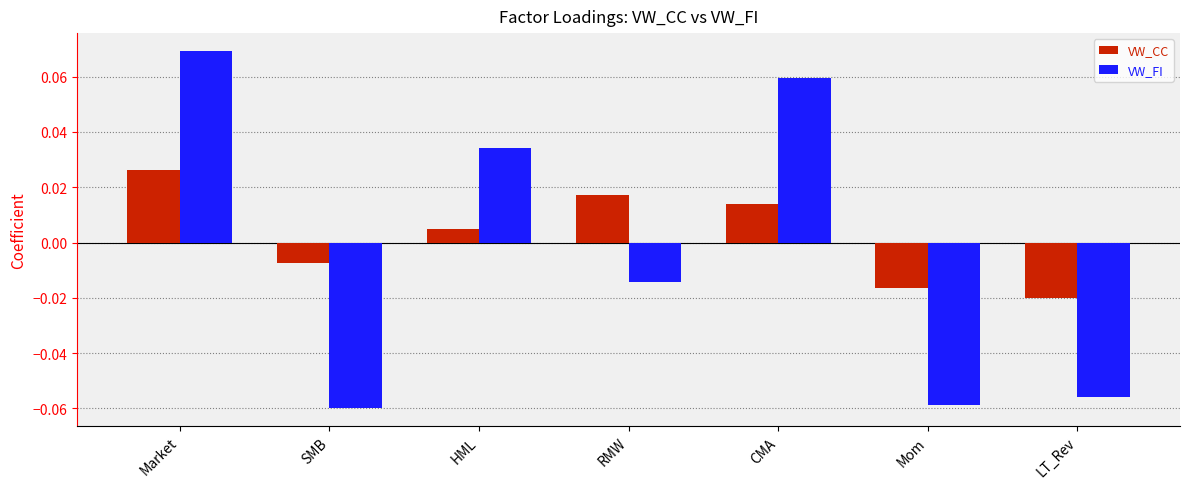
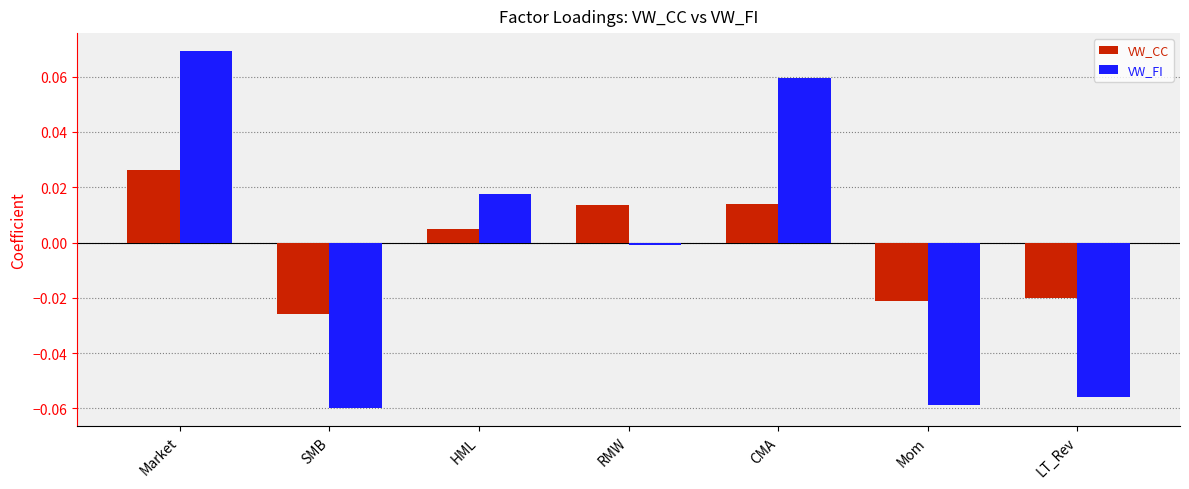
VW_CC, SMB: -0.007 -> -0.026
VW_FI, HML: 0.034 -> 0.018
VW_CC, RMW: 0.017 -> 0.014
VW_FI, RMW: -0.014 -> -0.001
VW_CC, Mom: -0.017 -> -0.021
